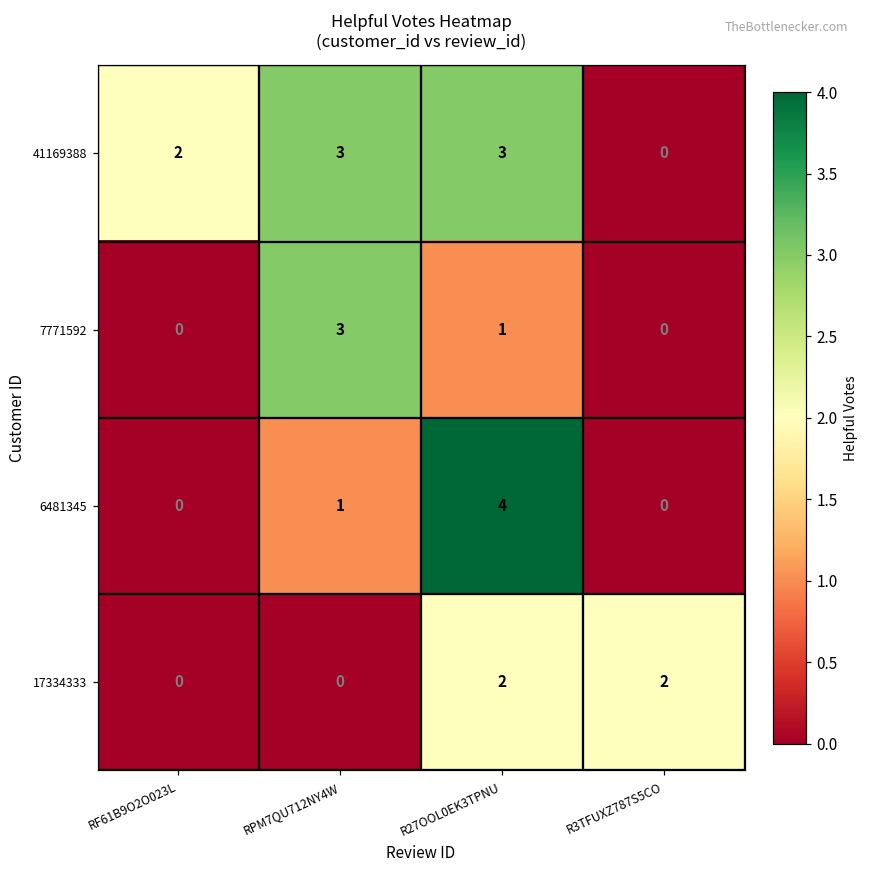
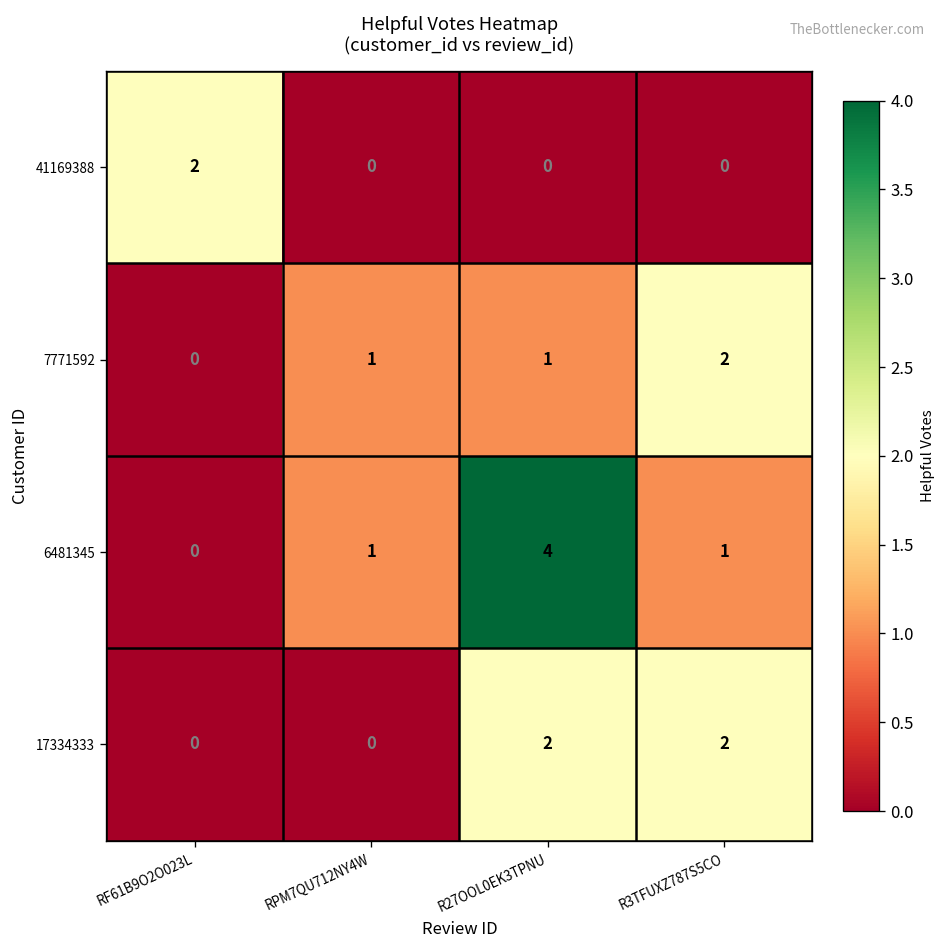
41169388, RPM7QU712NY4W: 3 -> 0
41169388, R27OOL0EK3TPNU: 3 -> 0
7771592, RPM7QU712NY4W: 3 -> 1
7771592, R3TFUXZ787S5CO: 0 -> 2
6481345, R3TFUXZ787S5CO: 0 -> 1
